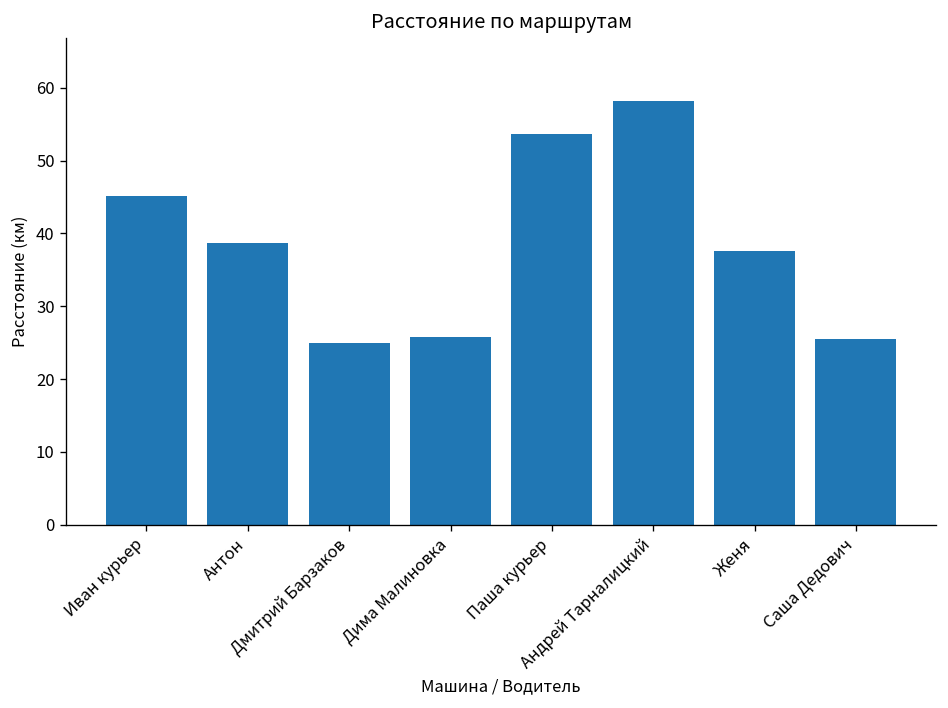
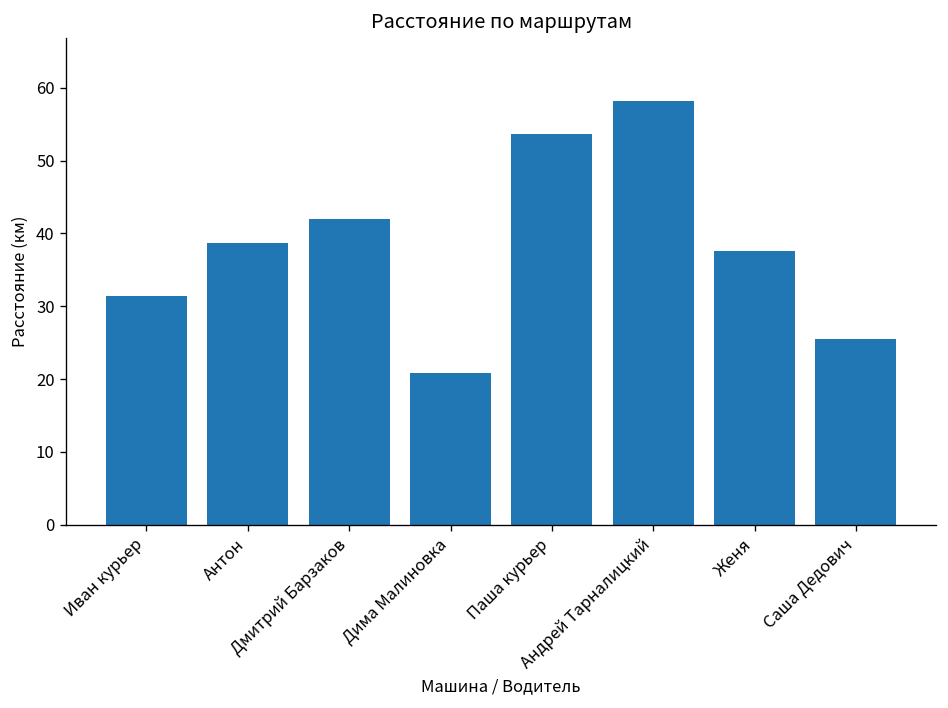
Иван курьер: 45 -> 31
Дмитрий Барзаков: 25 -> 42
Дима Малиновка: 26 -> 21
